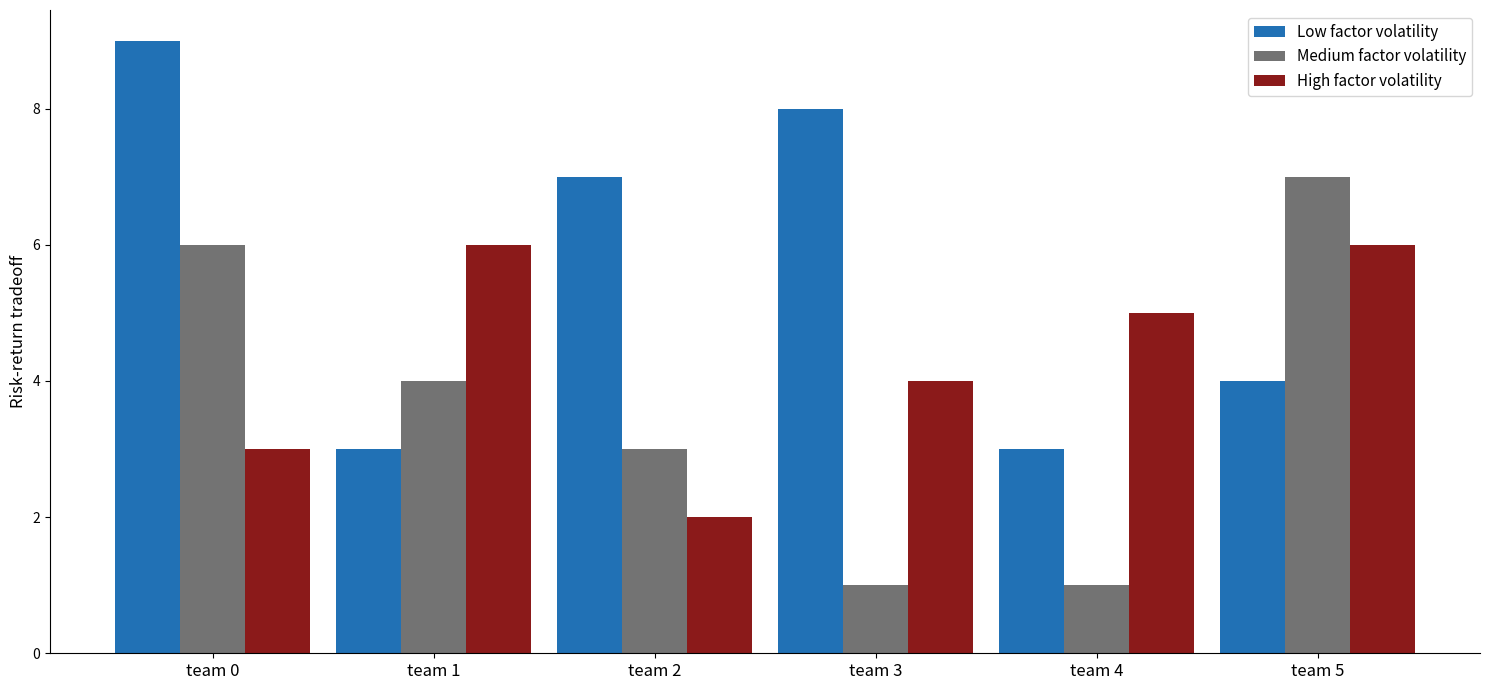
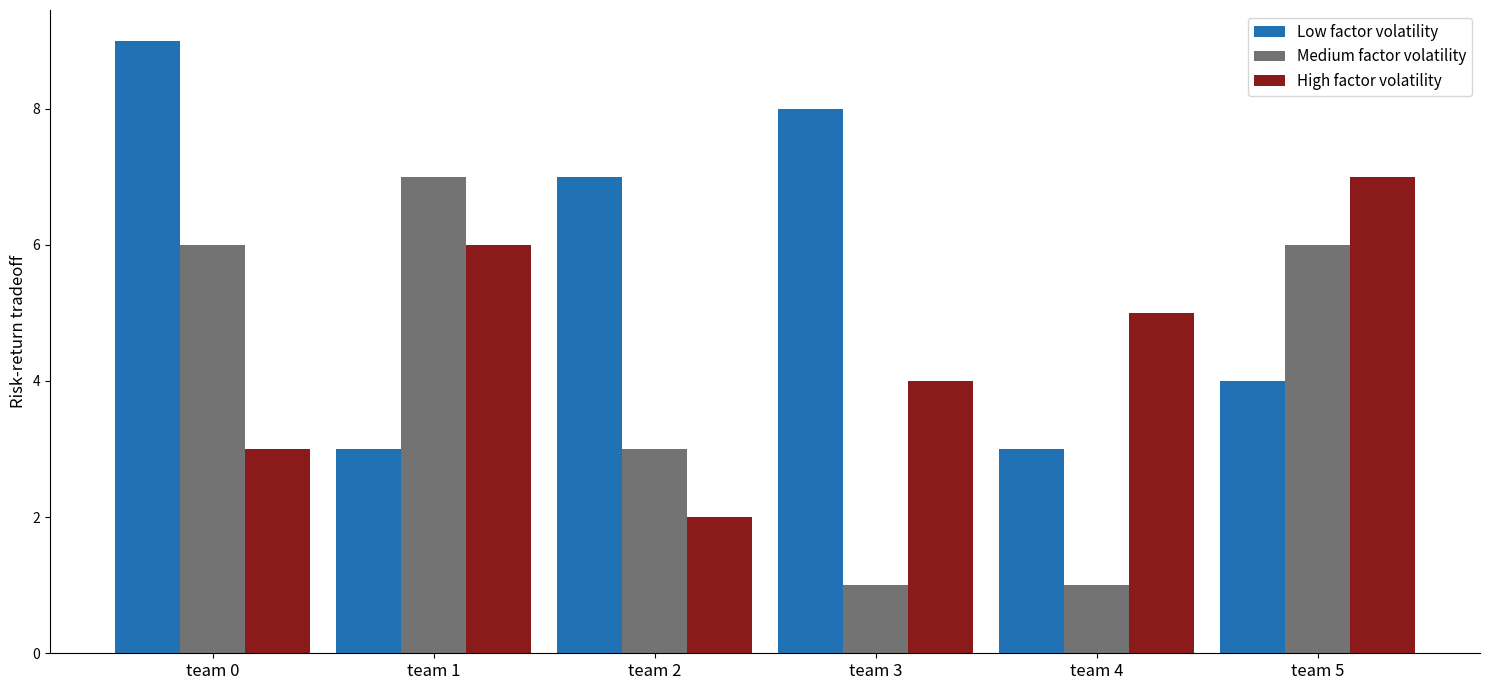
Medium factor volatility, team 1: 4 -> 7
Medium factor volatility, team 5: 7 -> 6
High factor volatility, team 5: 6 -> 7
